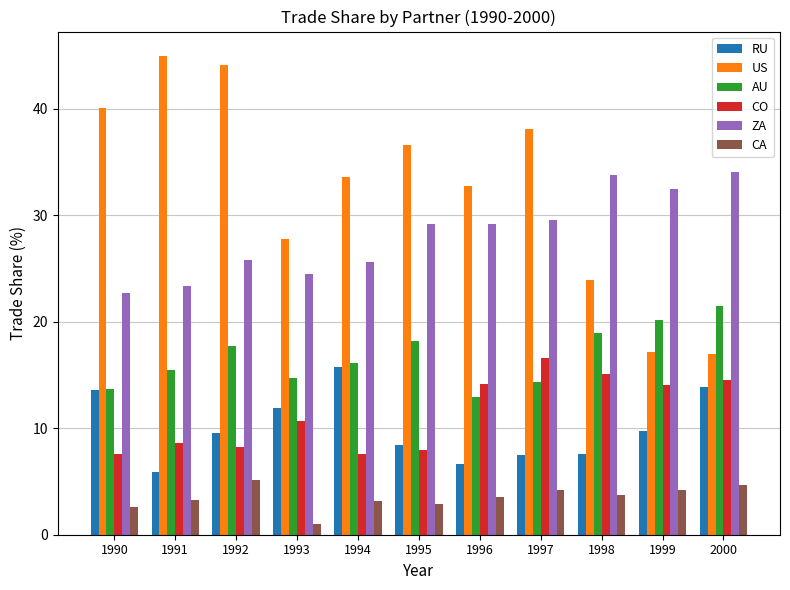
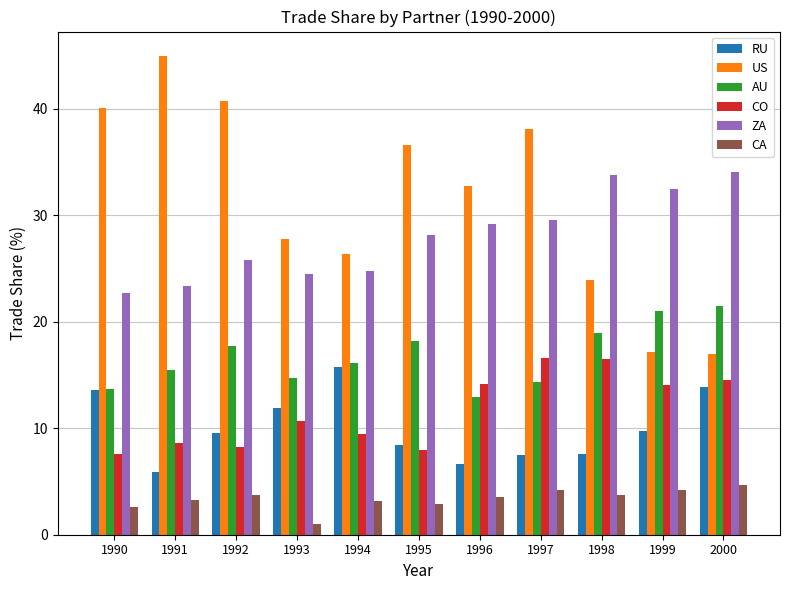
US, 1992: 44.1 -> 40.7
CA, 1992: 5.2 -> 3.7
US, 1994: 33.5 -> 26.3
CO, 1994: 7.6 -> 9.4
ZA, 1994: 25.6 -> 24.8
ZA, 1995: 29.2 -> 28.1
CO, 1998: 15.1 -> 16.5
AU, 1999: 20.1 -> 21.0
